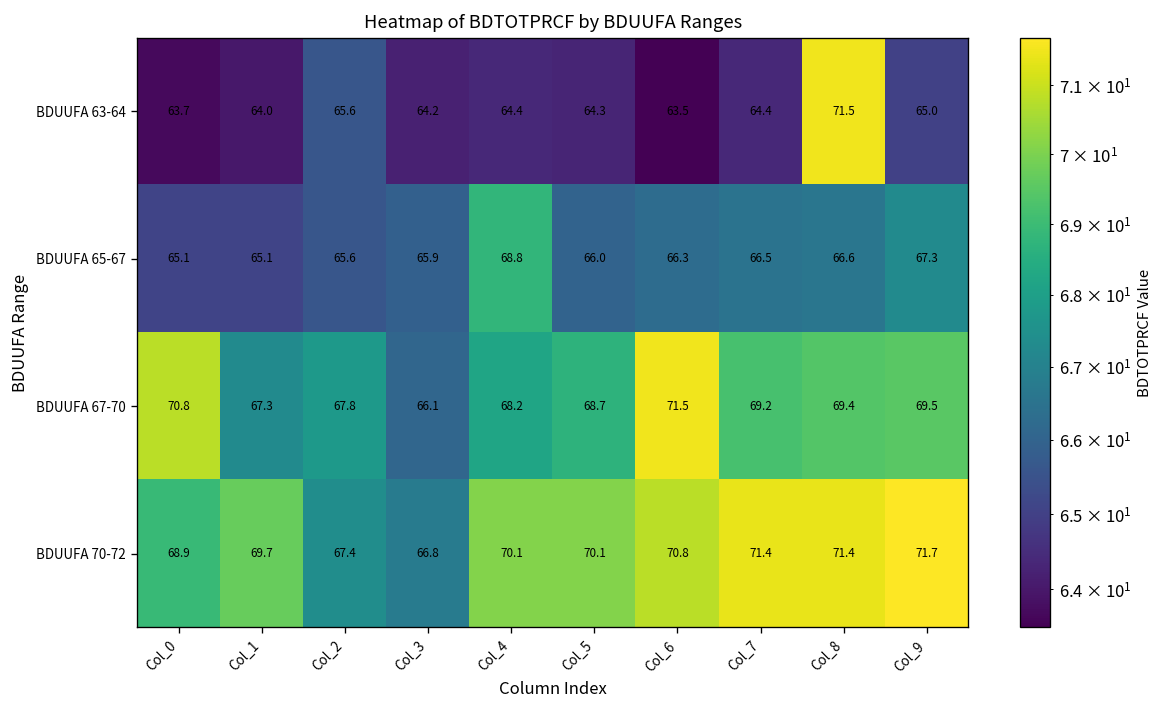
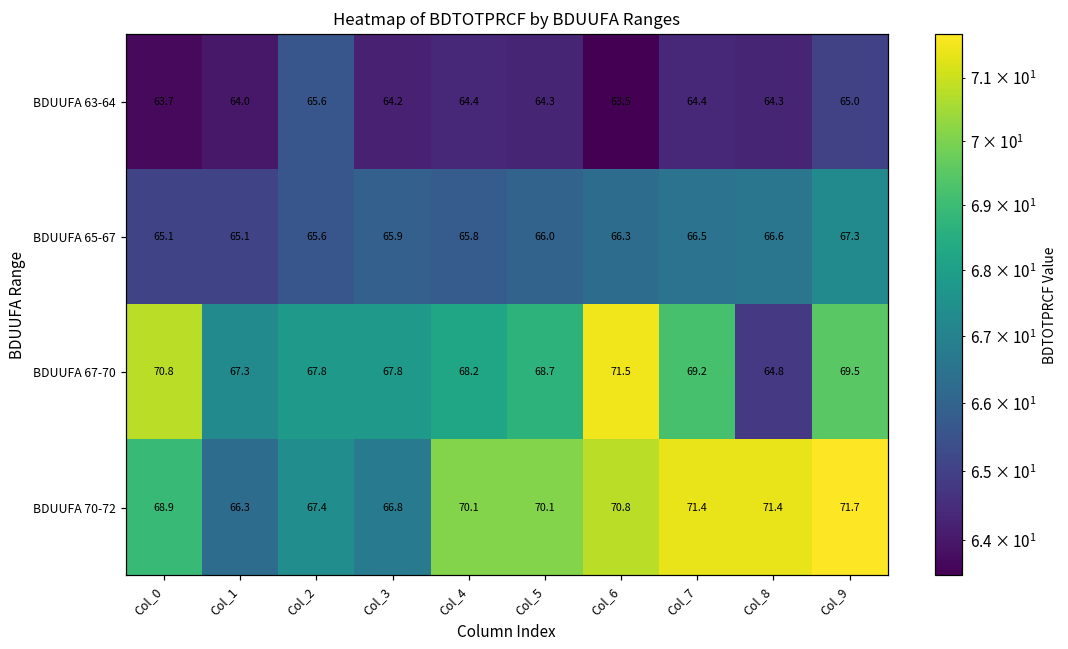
BDUUFA 63-64, Col_8: 71.5 -> 64.3
BDUUFA 65-67, Col_4: 68.8 -> 65.8
BDUUFA 67-70, Col_3: 66.1 -> 67.8
BDUUFA 67-70, Col_8: 69.4 -> 64.8
BDUUFA 70-72, Col_1: 69.7 -> 66.3
